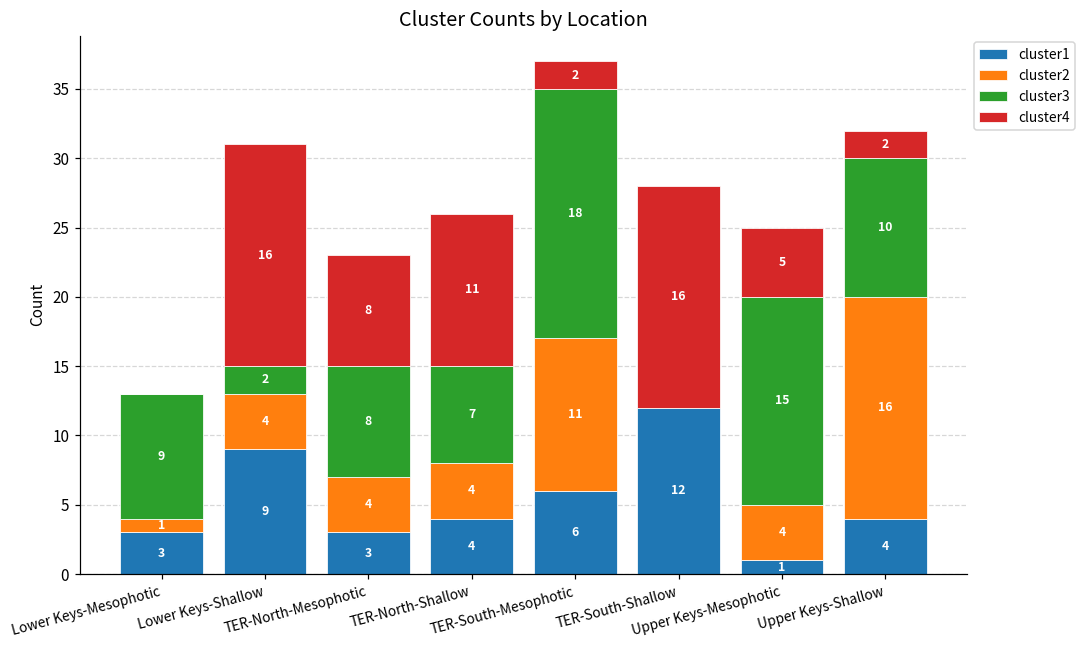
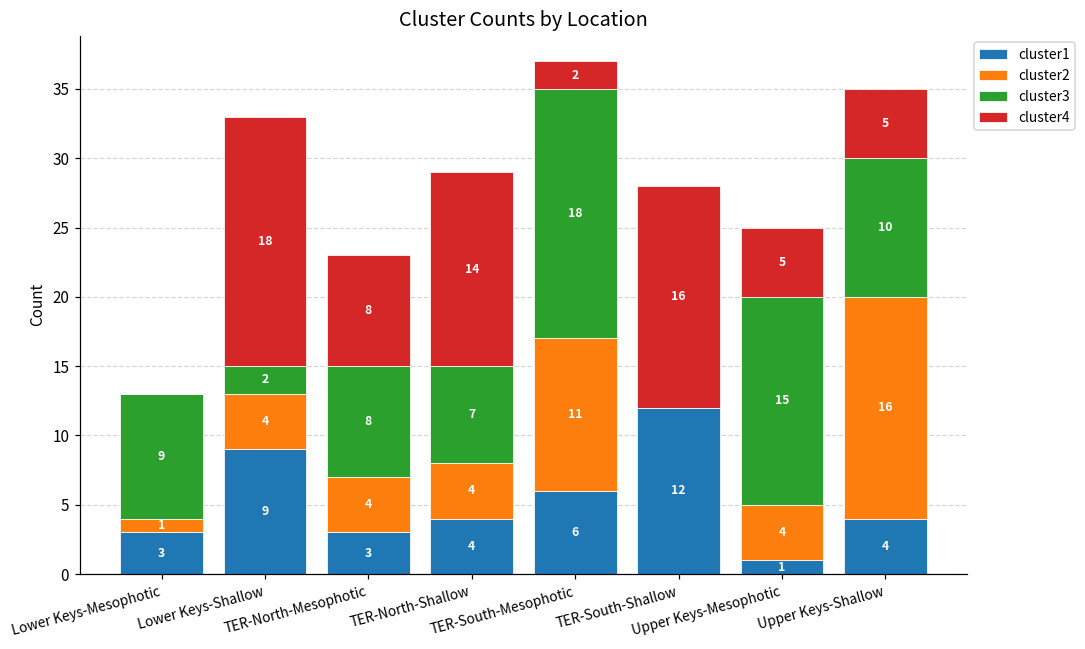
cluster4, Lower Keys-Shallow: 16 -> 18
cluster4, TER-North-Shallow: 11 -> 14
cluster4, Upper Keys-Shallow: 2 -> 5
